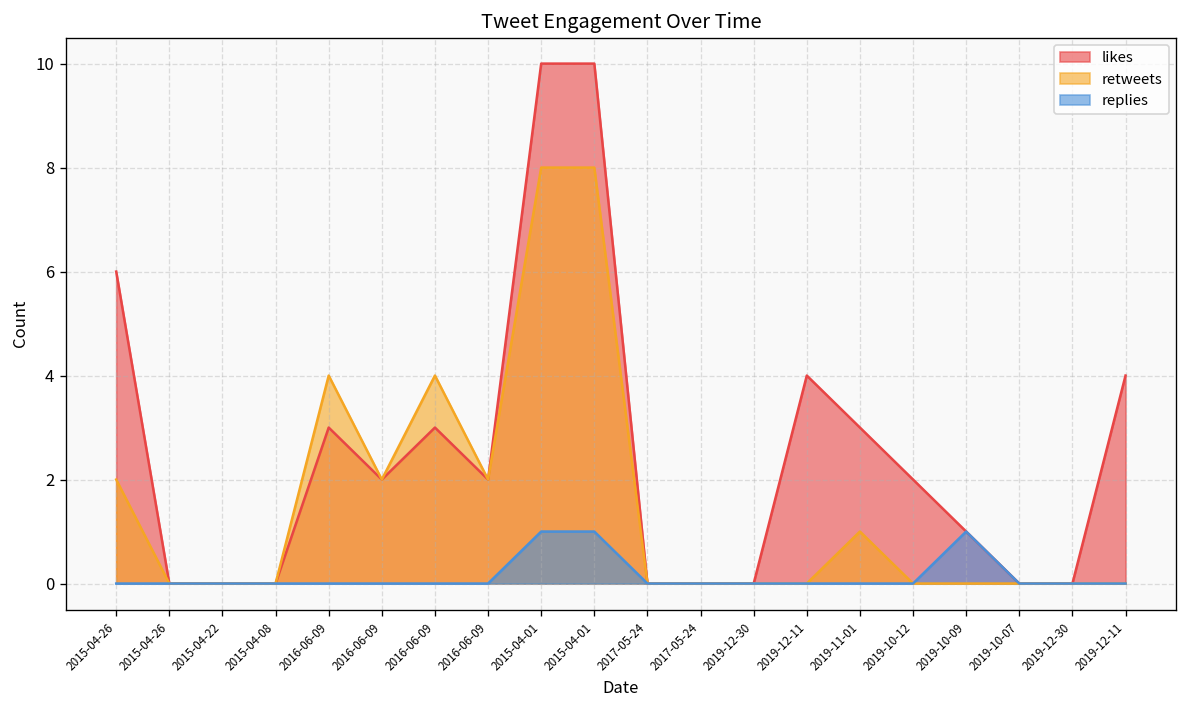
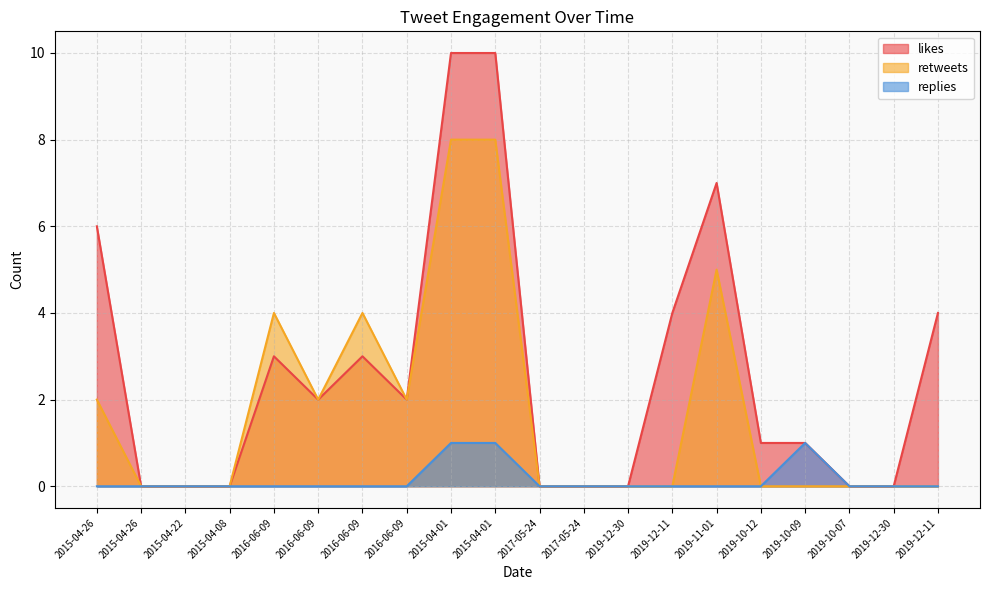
likes, 2019-11-01: 3 -> 7
retweets, 2019-11-01: 1 -> 5
likes, 2019-10-12: 2 -> 1
